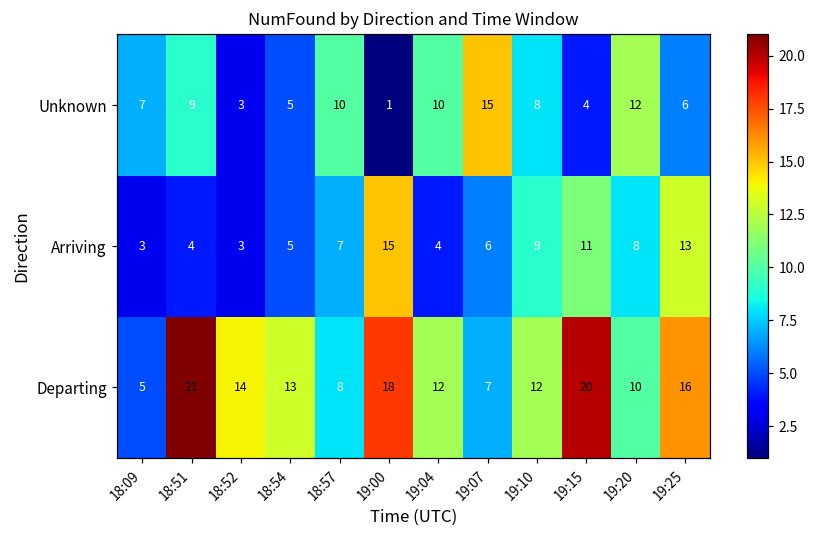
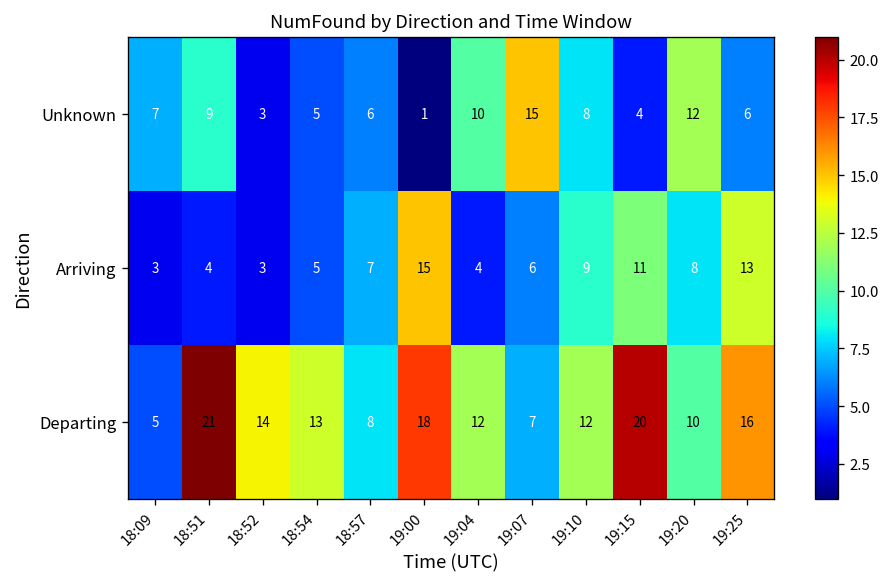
Unknown, 18:57: 10 -> 6
